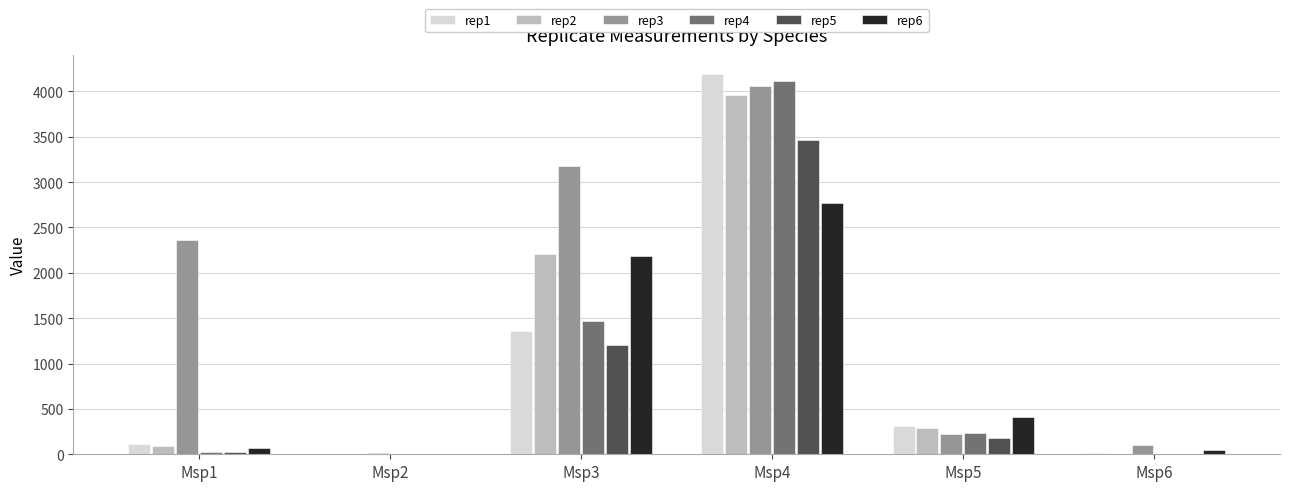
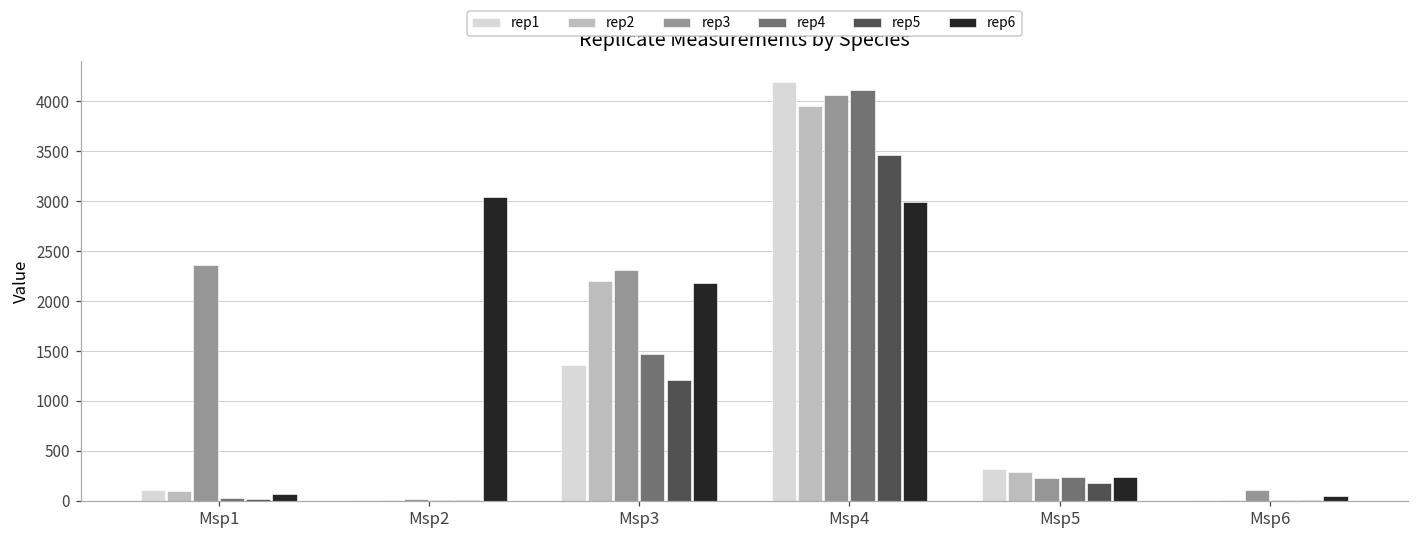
rep6, Msp2: 0 -> 3000
rep3, Msp3: 3200 -> 2300
rep6, Msp4: 2800 -> 3000
rep6, Msp5: 400 -> 200
